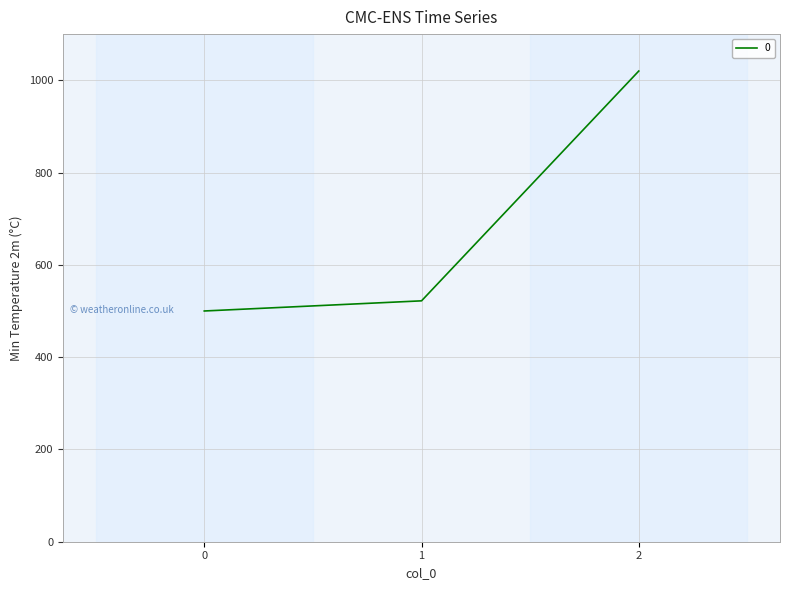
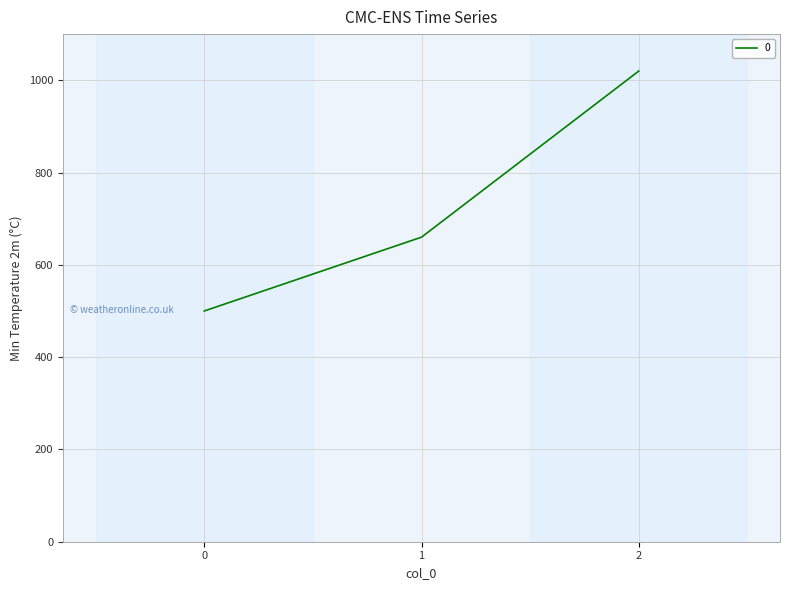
1: 520 -> 660
